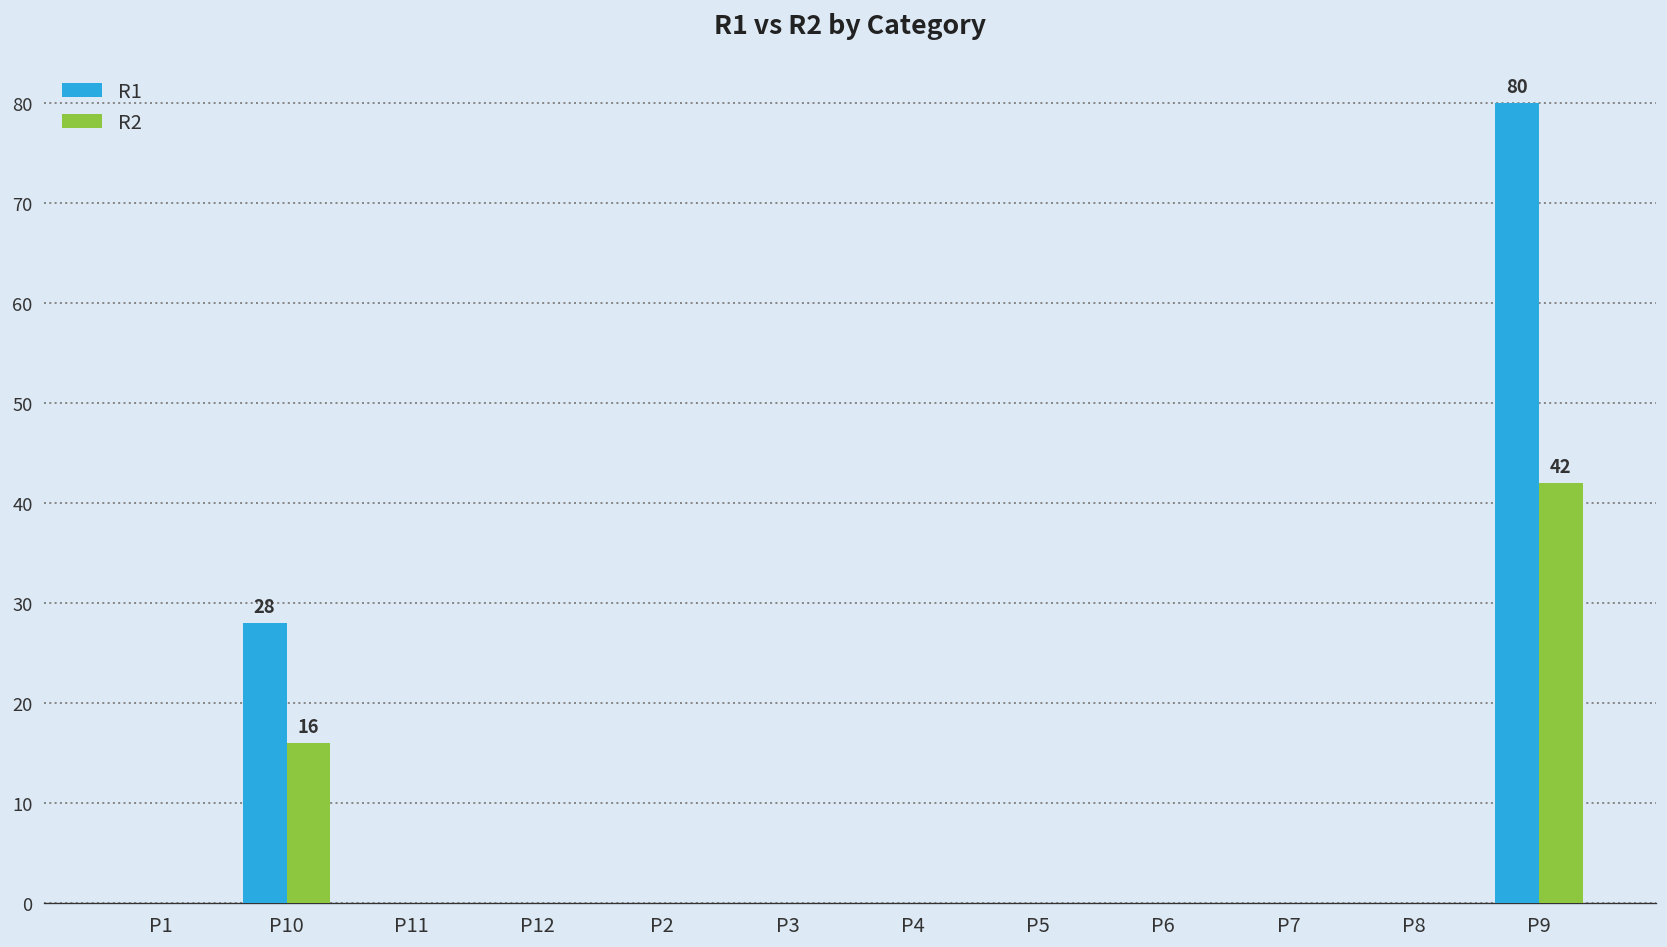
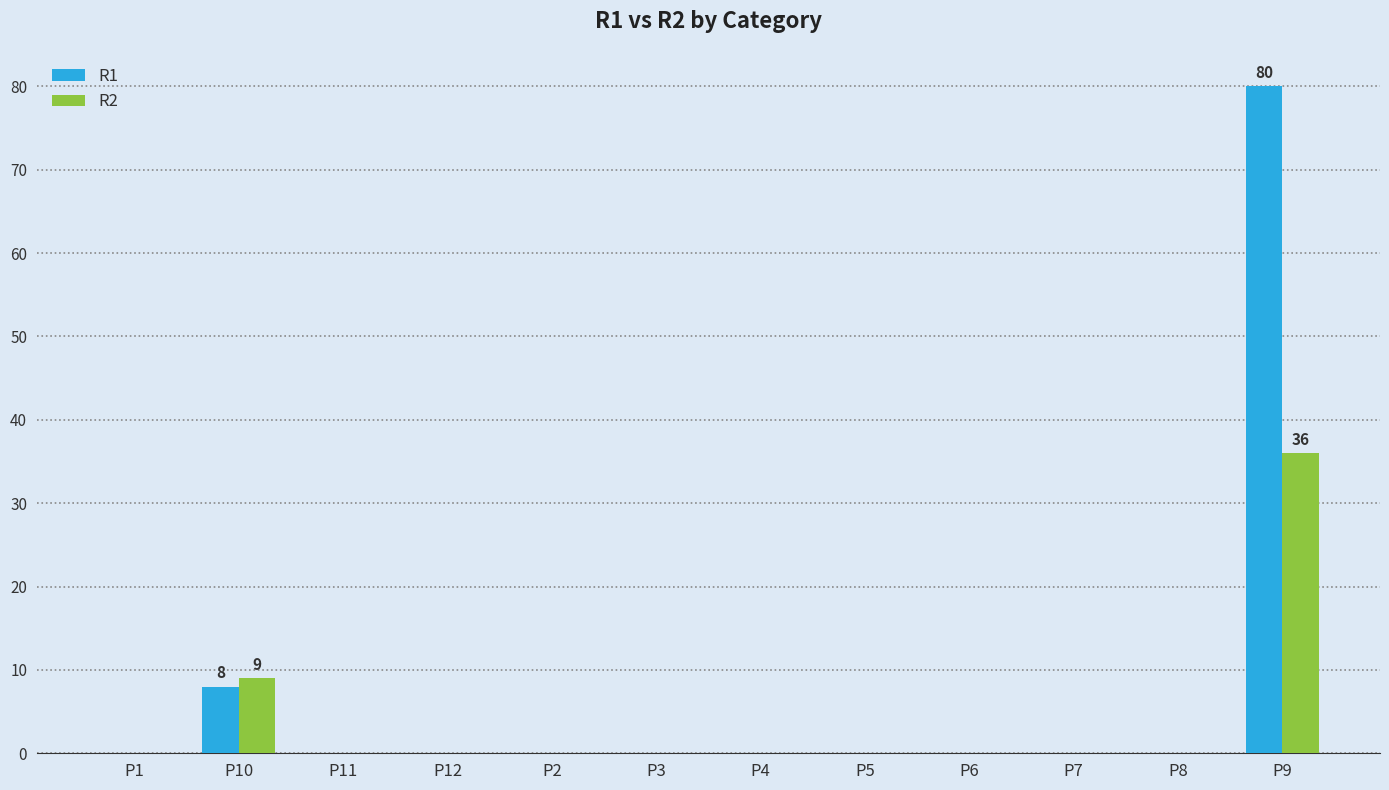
R1, P10: 28 -> 8
R2, P10: 16 -> 9
R2, P9: 42 -> 36
